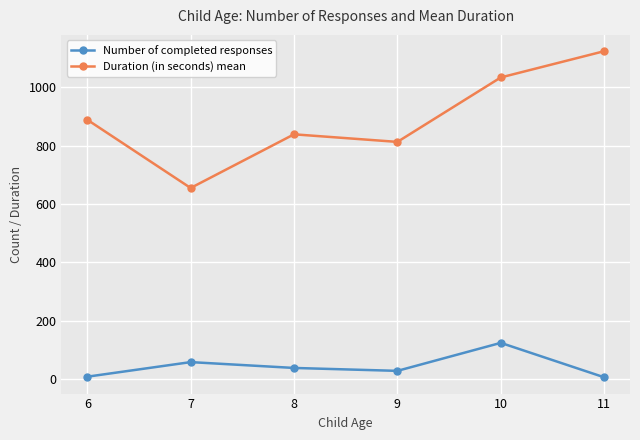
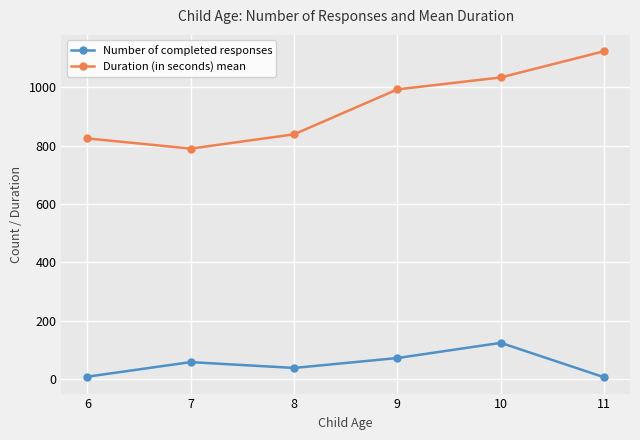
Duration (in seconds) mean, 6: 890 -> 830
Duration (in seconds) mean, 7: 660 -> 790
Number of completed responses, 9: 30 -> 70
Duration (in seconds) mean, 9: 810 -> 990
